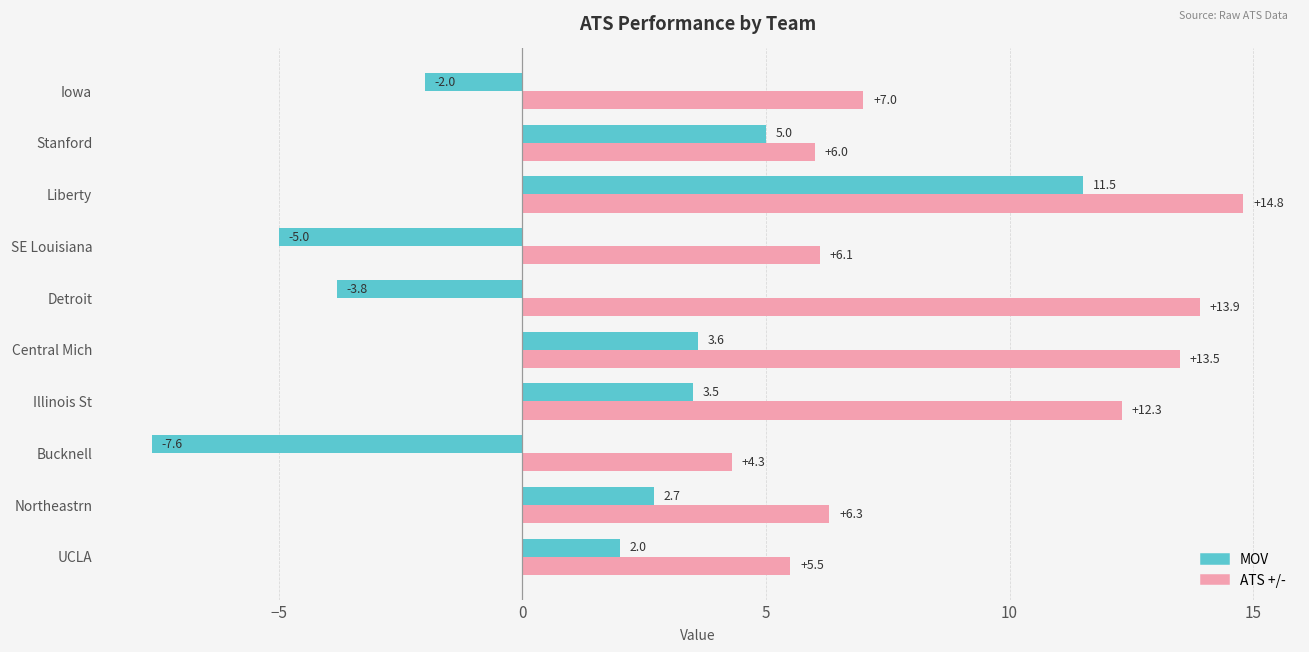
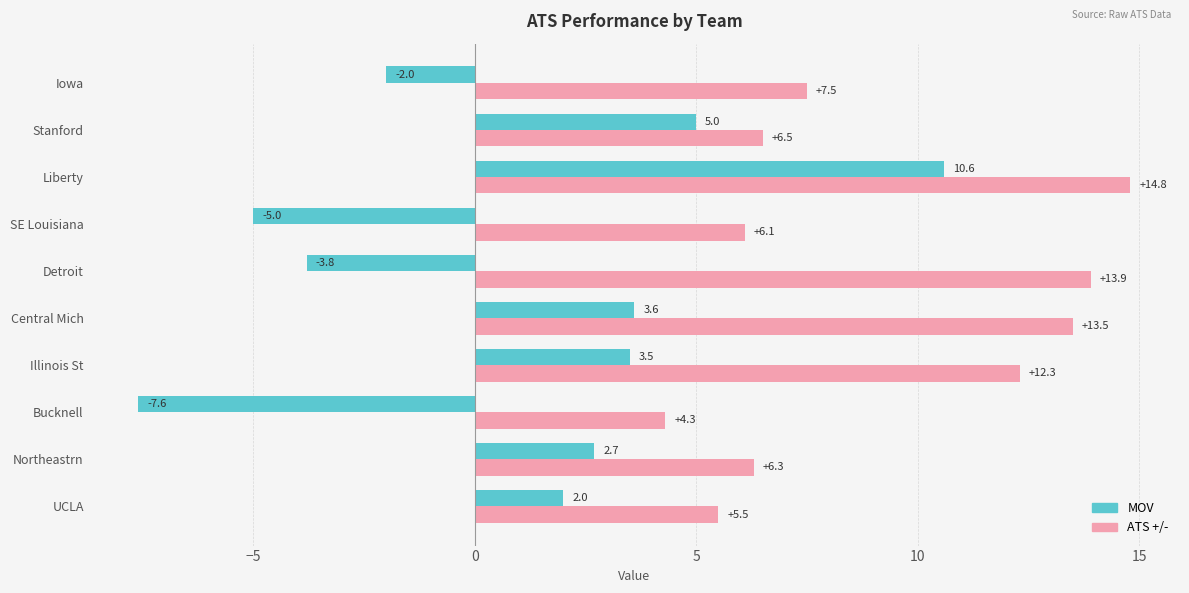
ATS +/-, Iowa: +7.0 -> +7.5
ATS +/-, Stanford: +6.0 -> +6.5
MOV, Liberty: 11.5 -> 10.6
